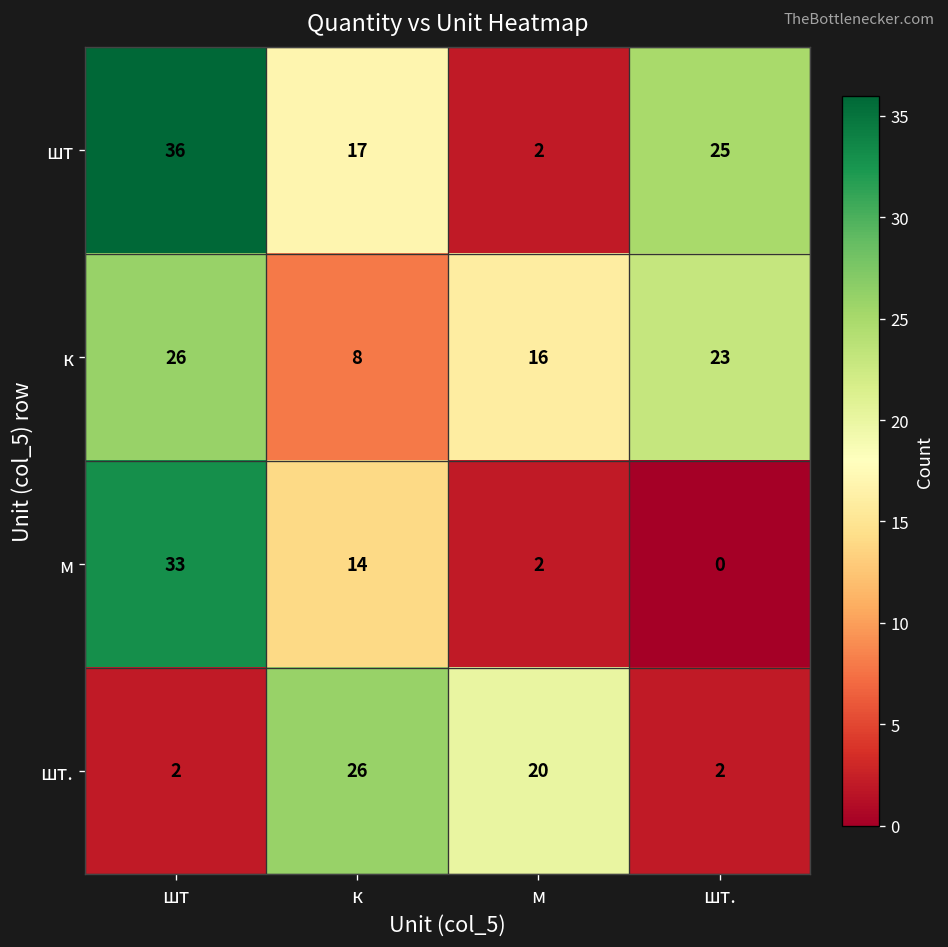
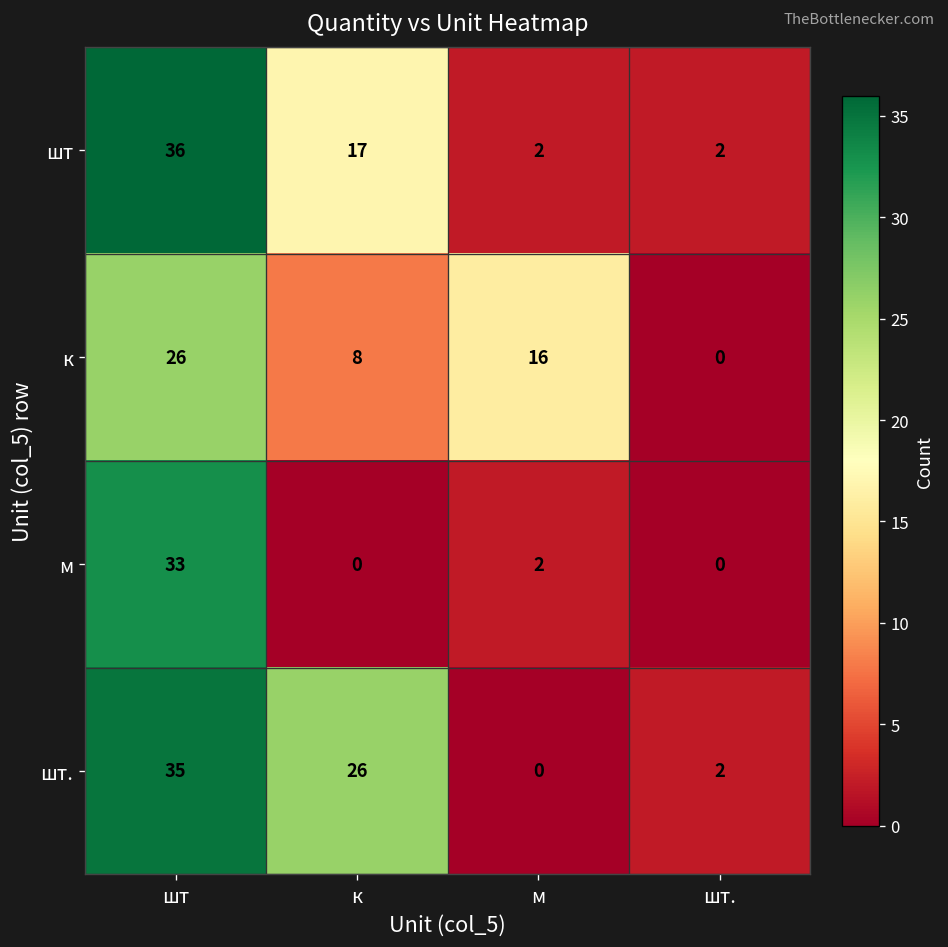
шт, шт.: 25 -> 2
к, шт.: 23 -> 0
м, к: 14 -> 0
шт., шт: 2 -> 35
шт., м: 20 -> 0
